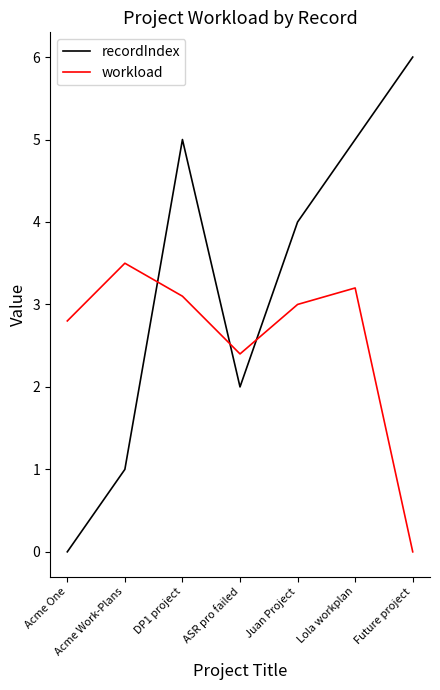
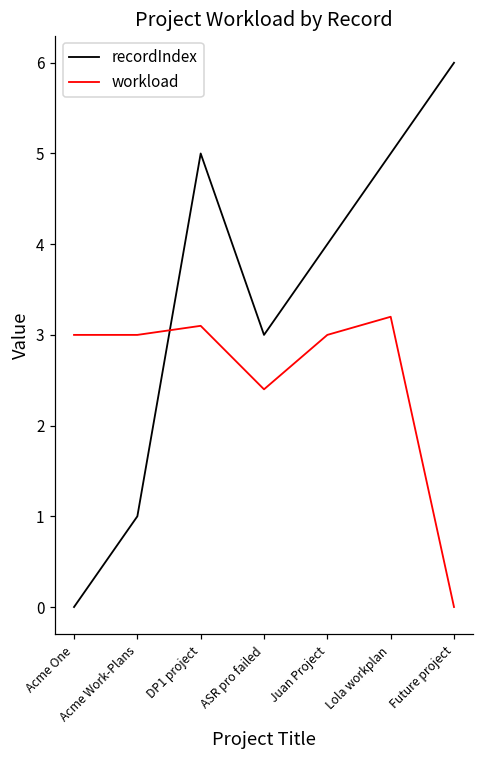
workload, Acme One: 2.8 -> 3.0
workload, Acme Work-Plans: 3.5 -> 3.0
recordIndex, ASR pro failed: 2 -> 3
